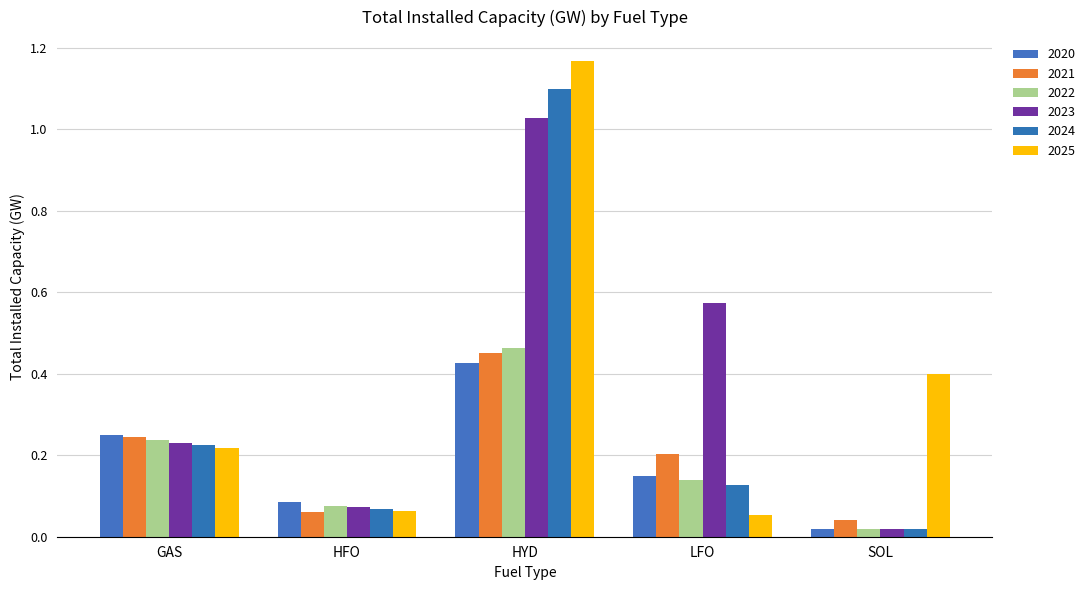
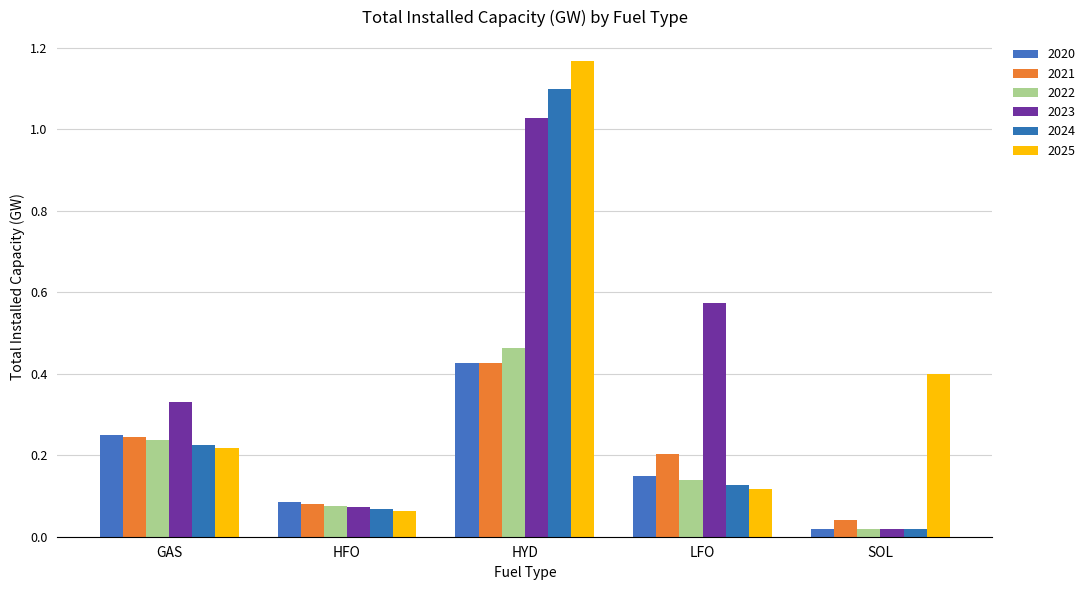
2023, GAS: 0.23 -> 0.33
2021, HFO: 0.06 -> 0.08
2021, HYD: 0.45 -> 0.43
2025, LFO: 0.05 -> 0.12
